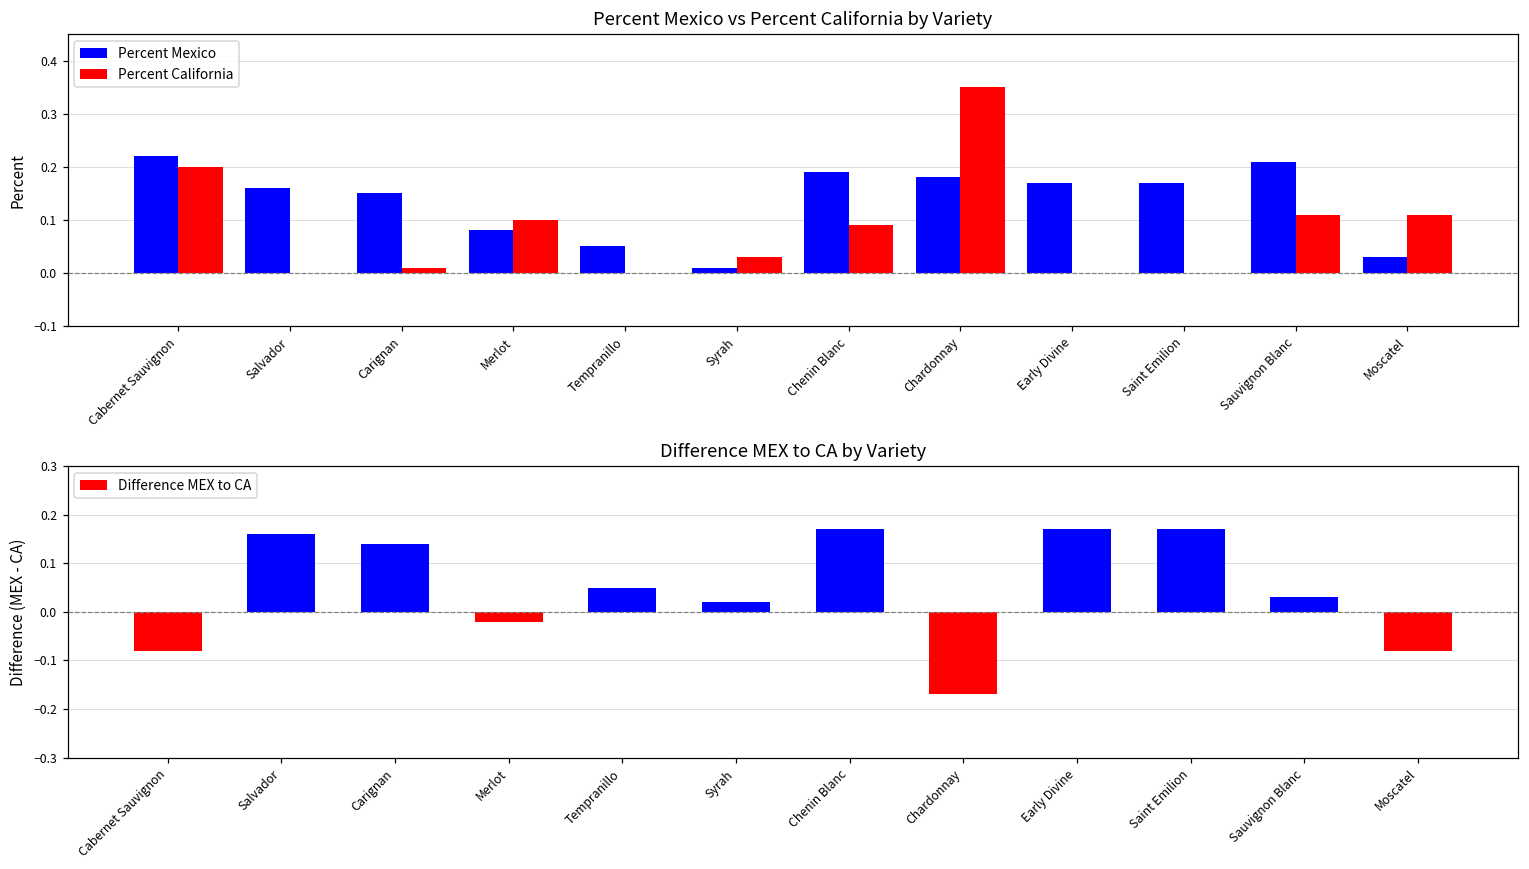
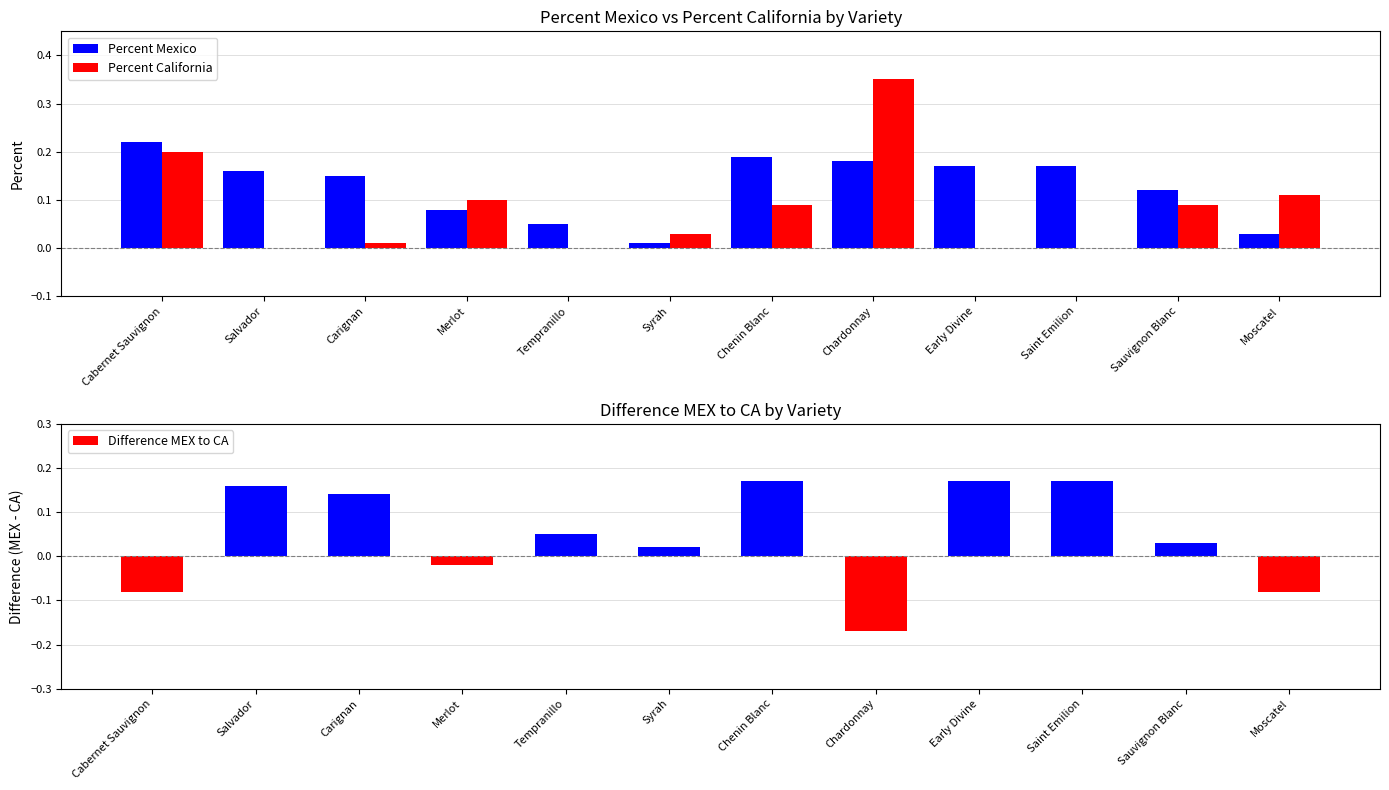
Percent Mexico vs Percent California by Variety, Percent Mexico, Sauvignon Blanc: 0.21 -> 0.12
Percent Mexico vs Percent California by Variety, Percent California, Sauvignon Blanc: 0.11 -> 0.09
